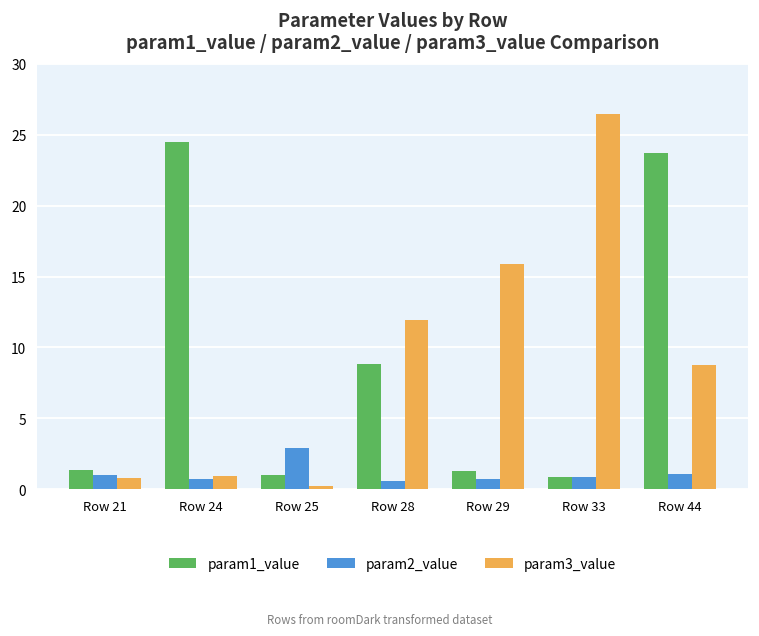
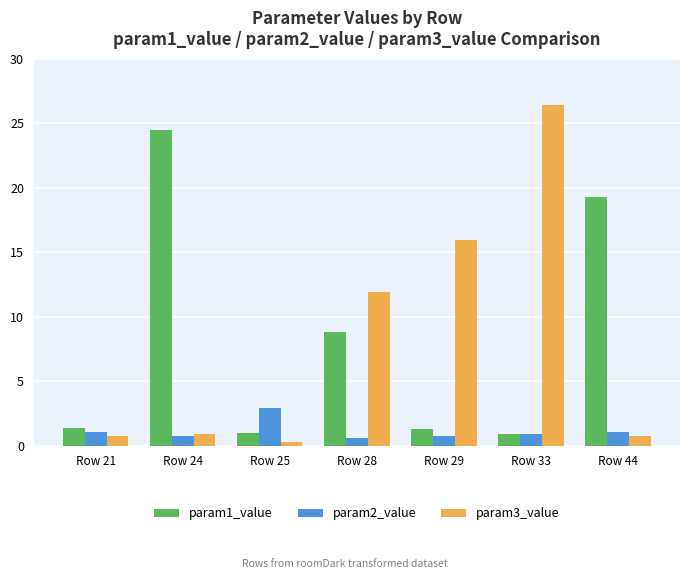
param1_value, Row 44: 23.7 -> 19.3
param3_value, Row 44: 8.8 -> 0.7
